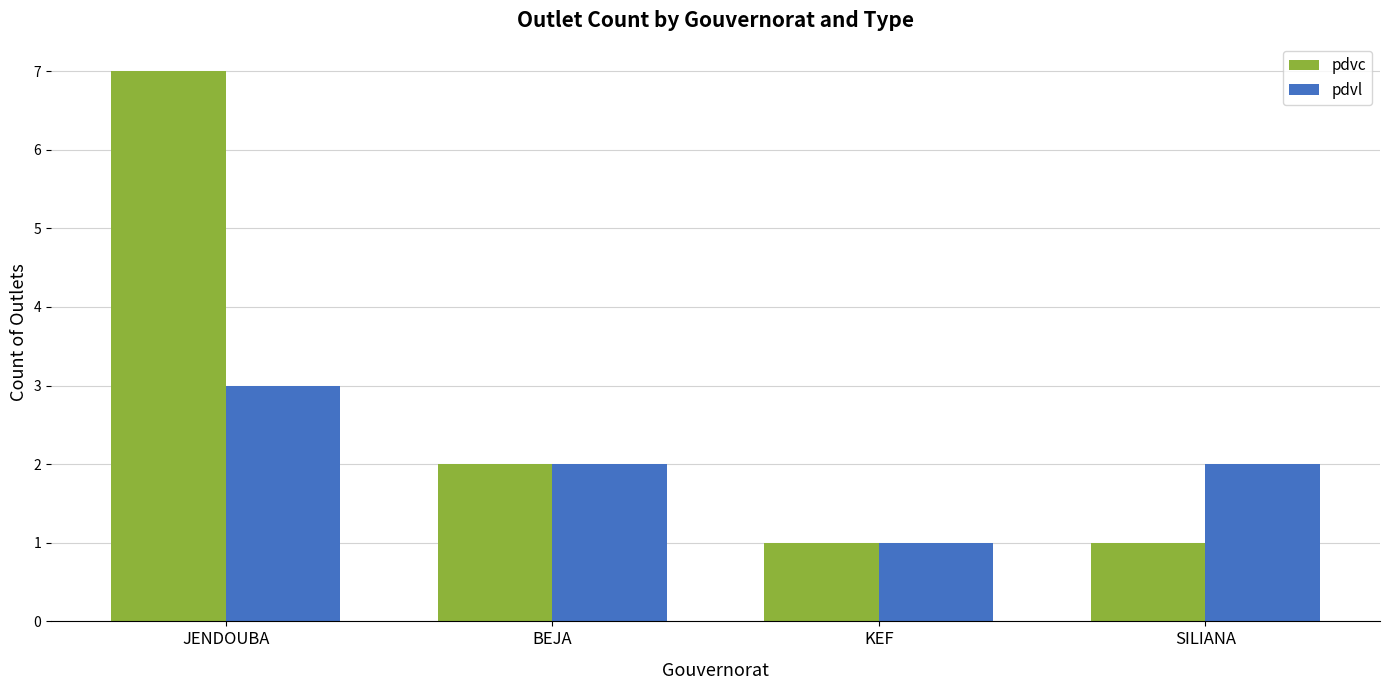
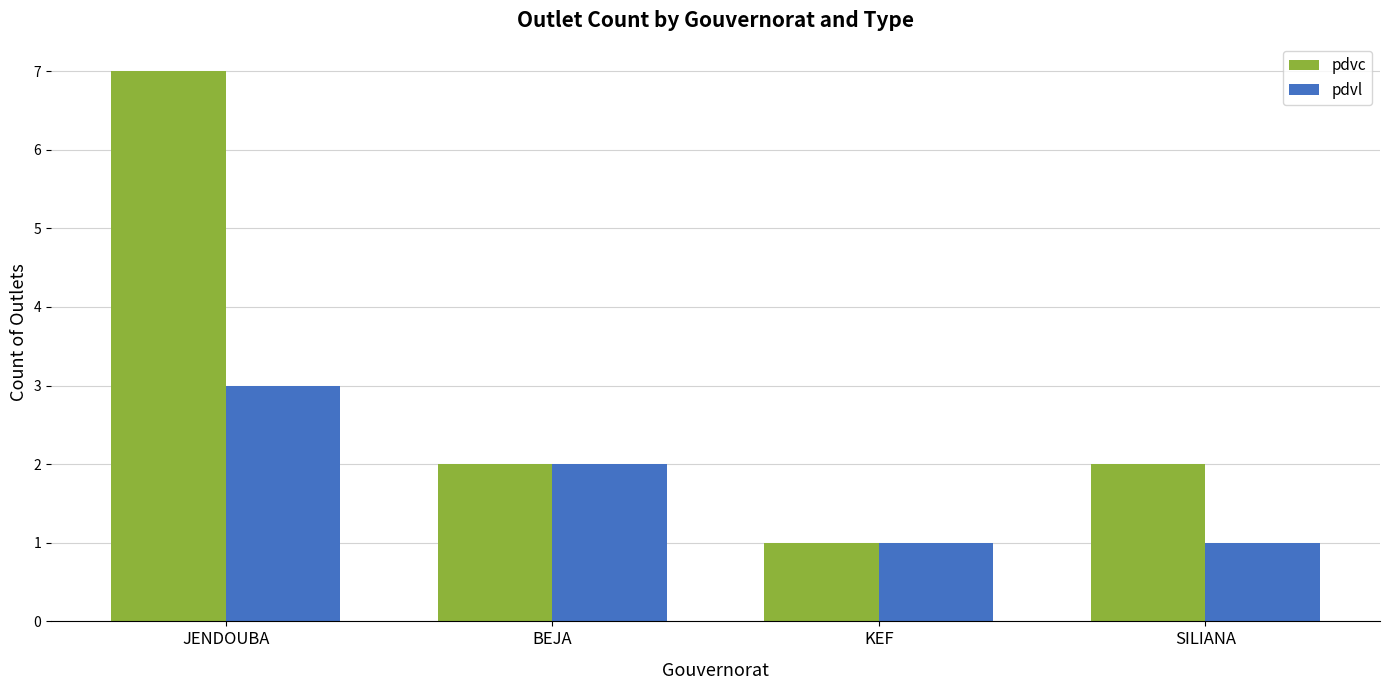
pdvc, SILIANA: 1 -> 2
pdvl, SILIANA: 2 -> 1
